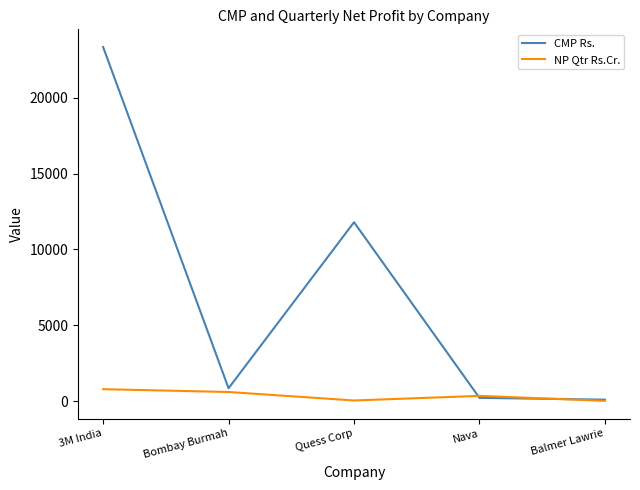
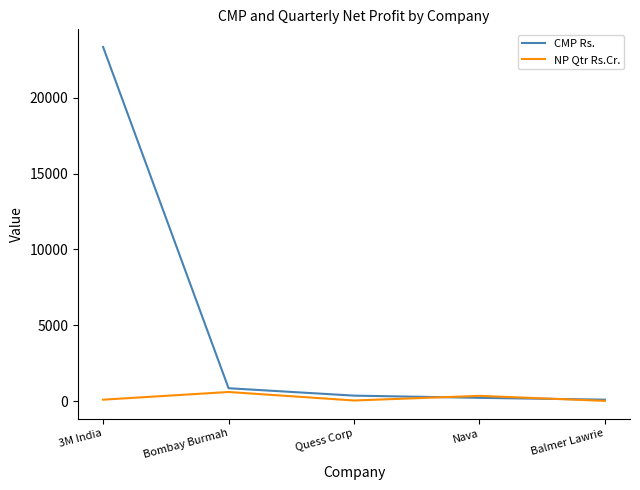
NP Qtr Rs.Cr., 3M India: 800 -> 100
CMP Rs., Quess Corp: 11800 -> 400
